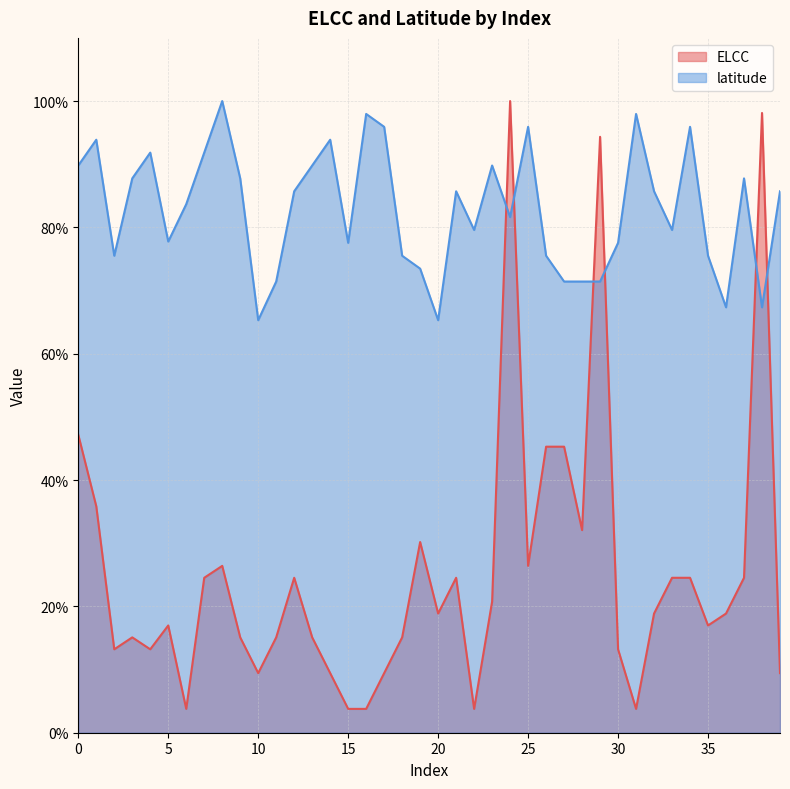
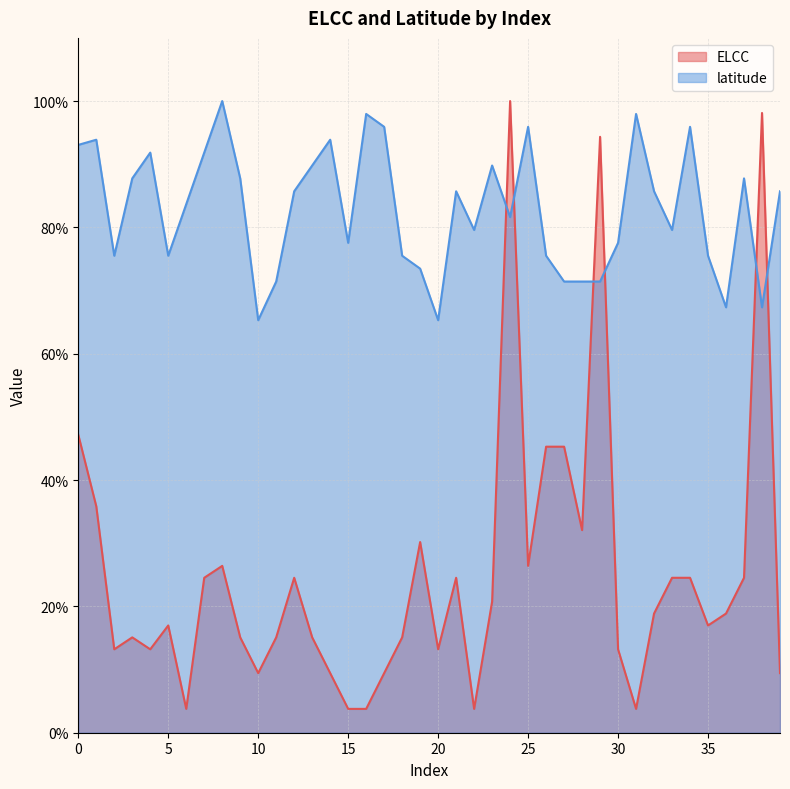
latitude, 0: 90% -> 93%
latitude, 5: 78% -> 76%
ELCC, 20: 19% -> 13%
